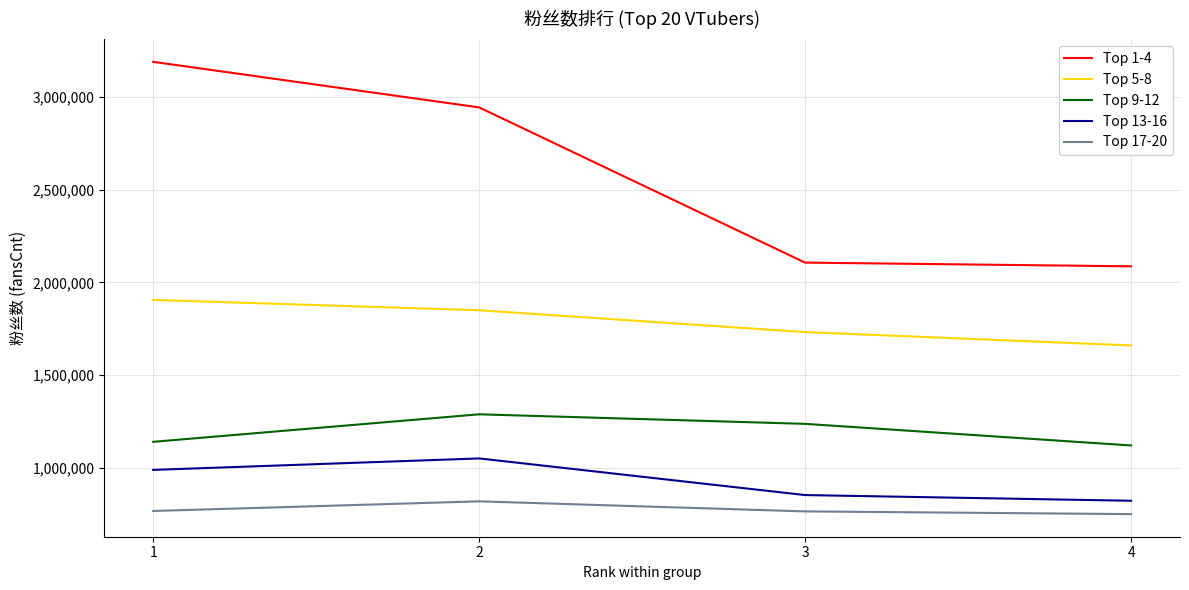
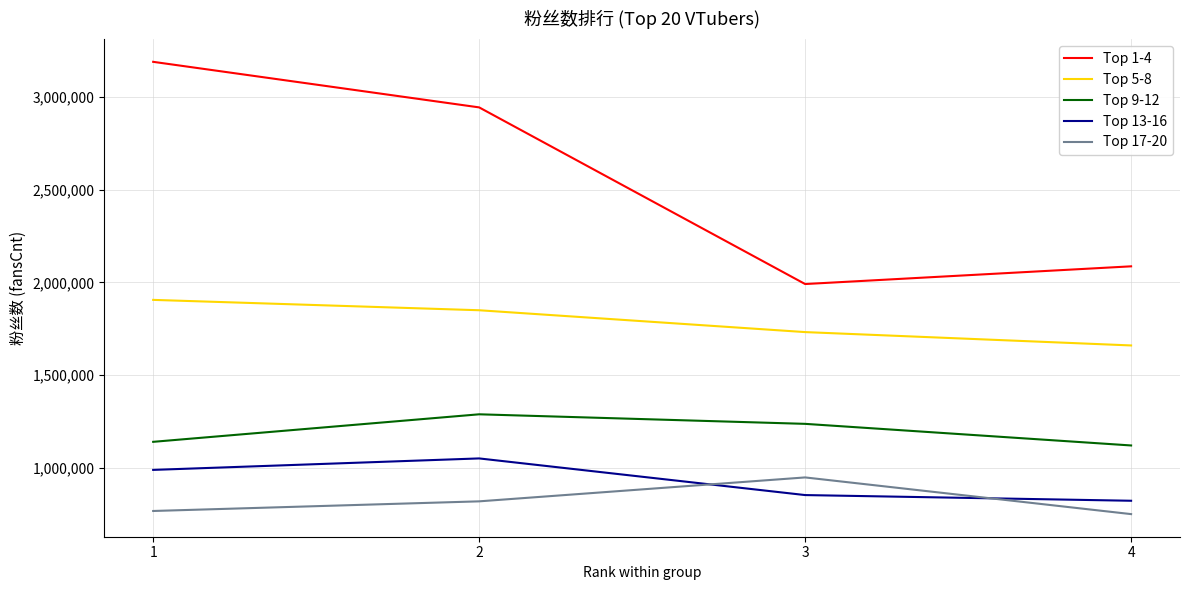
Top 1-4, 3: 2,110,000 -> 1,990,000
Top 17-20, 3: 760,000 -> 950,000
